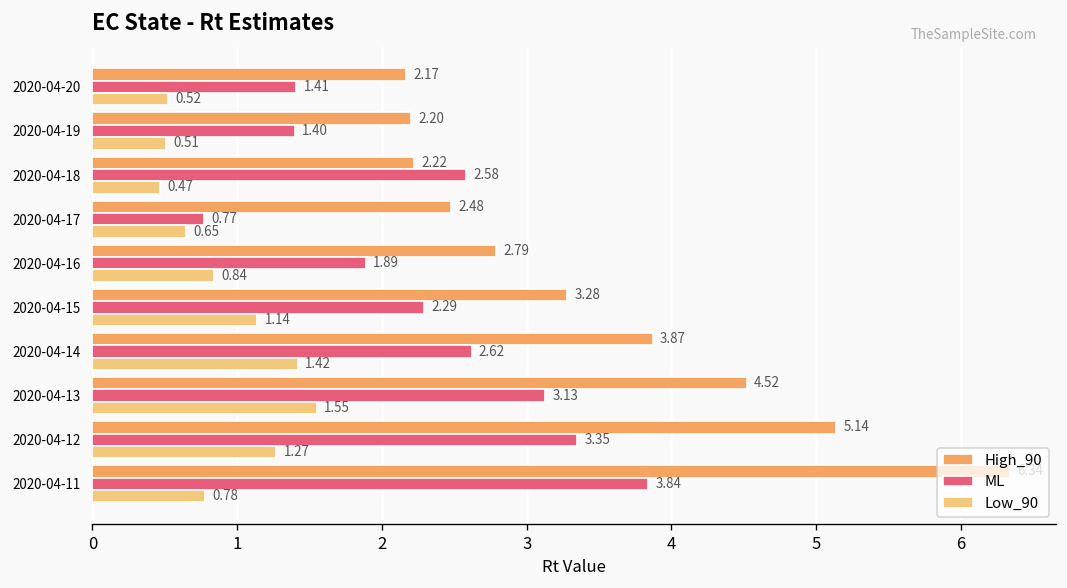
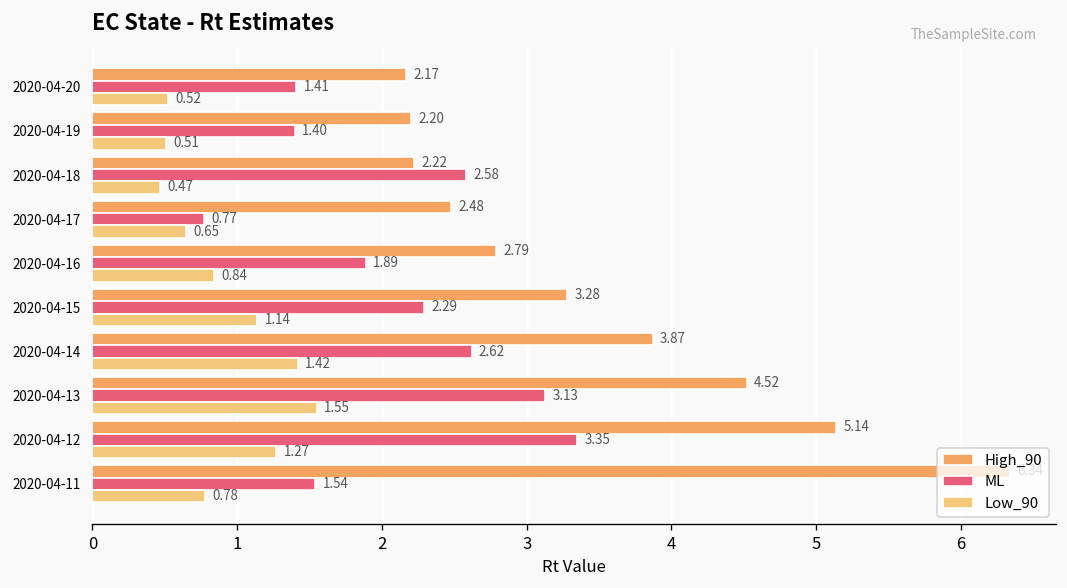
ML, 2020-04-11: 3.84 -> 1.54
